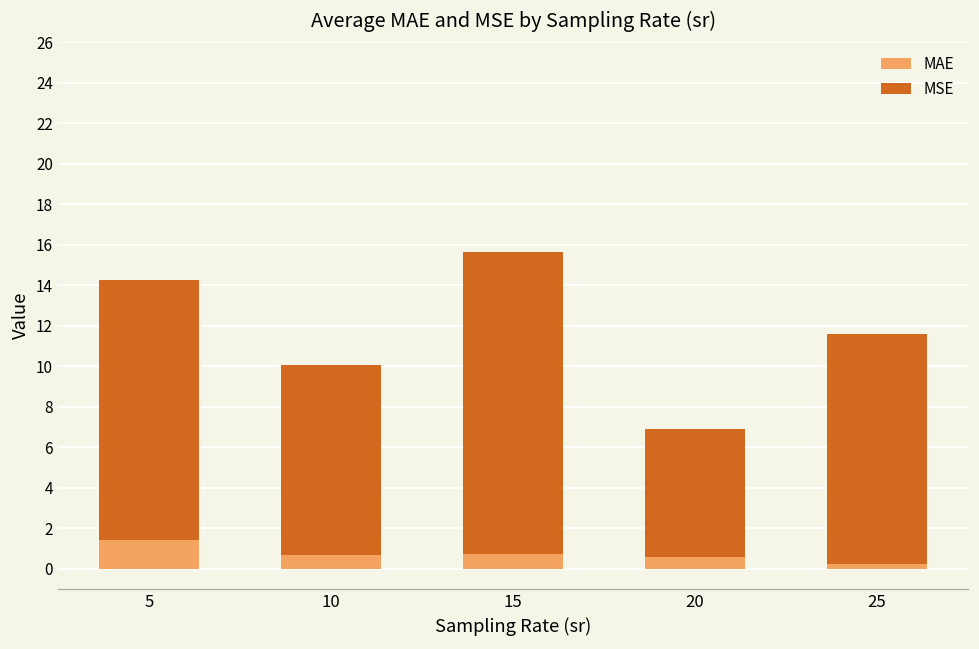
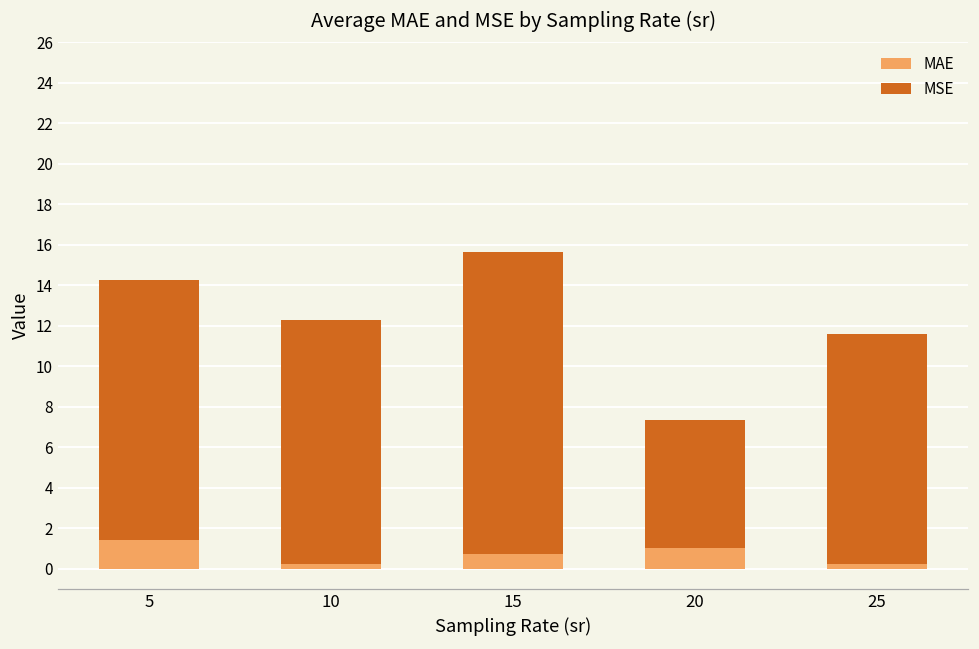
MAE, 10: 0.7 -> 0.2
MSE, 10: 9.4 -> 12.1
MAE, 20: 0.6 -> 1.0
